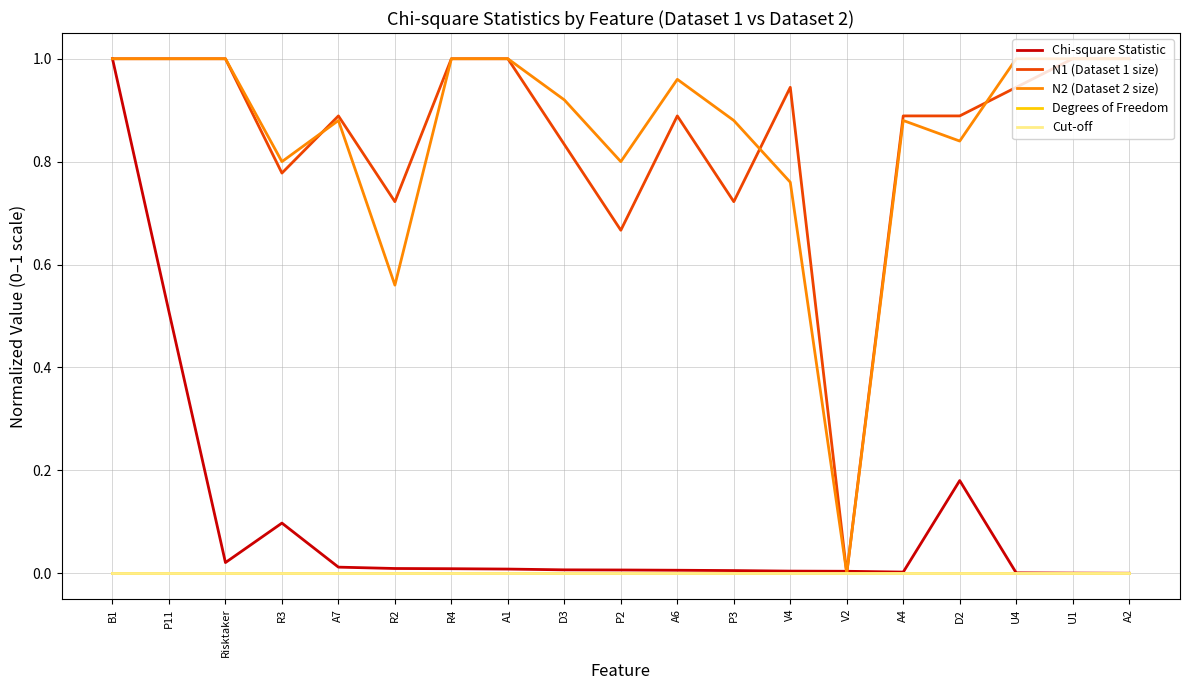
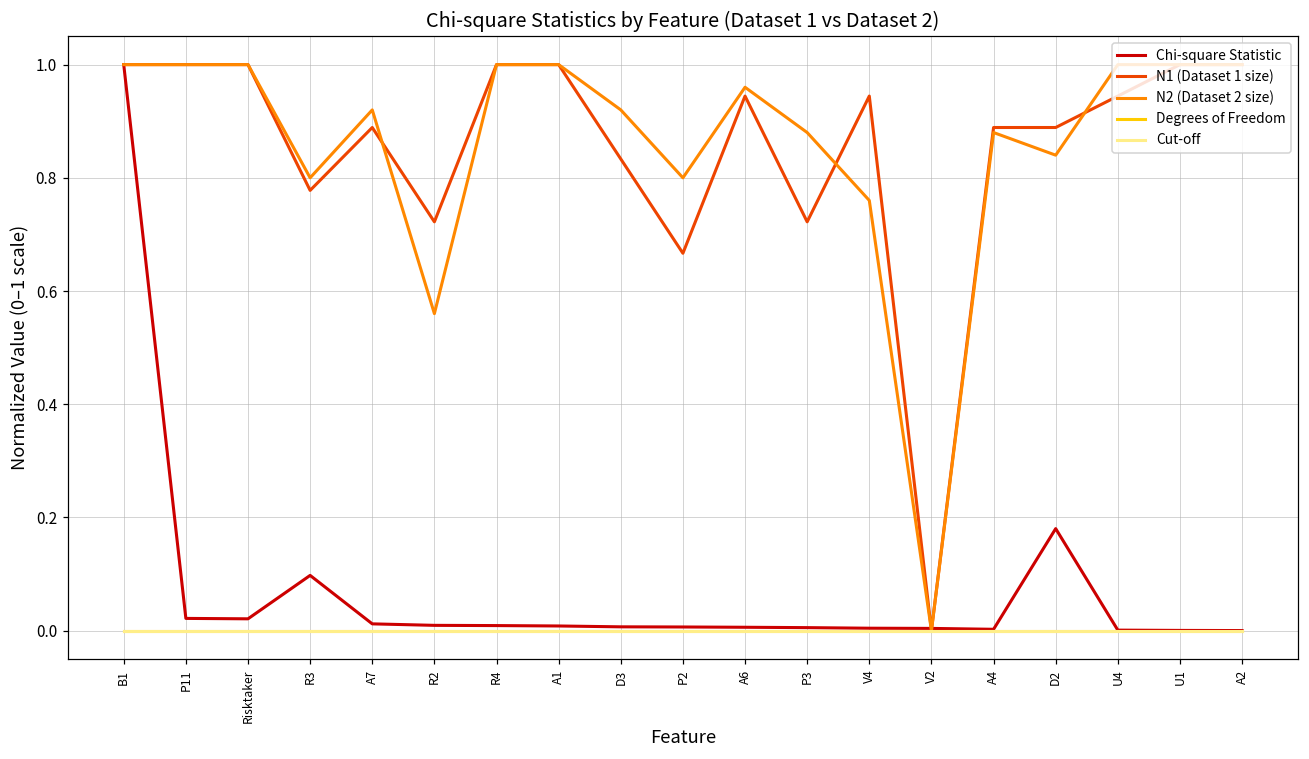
Chi-square Statistic, P11: 0.51 -> 0.02
N2 (Dataset 2 size), A7: 0.88 -> 0.92
N1 (Dataset 1 size), A6: 0.89 -> 0.94
